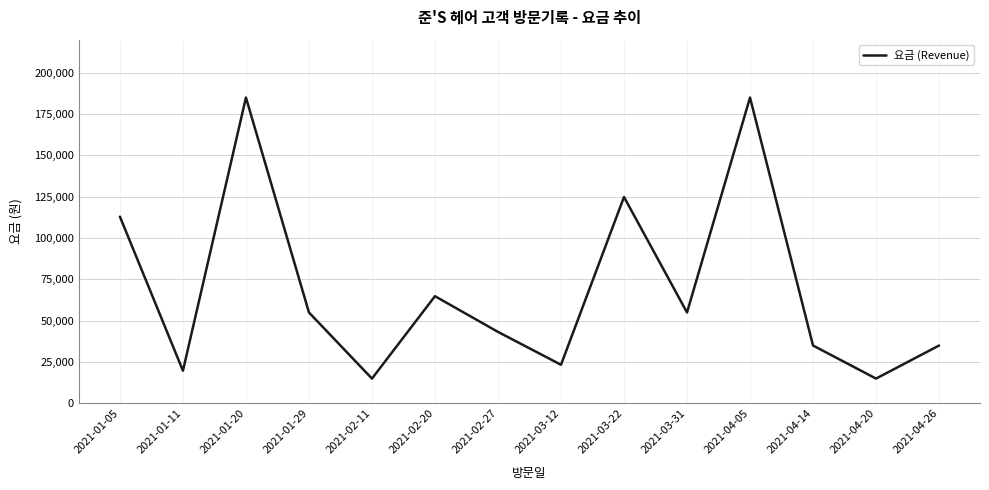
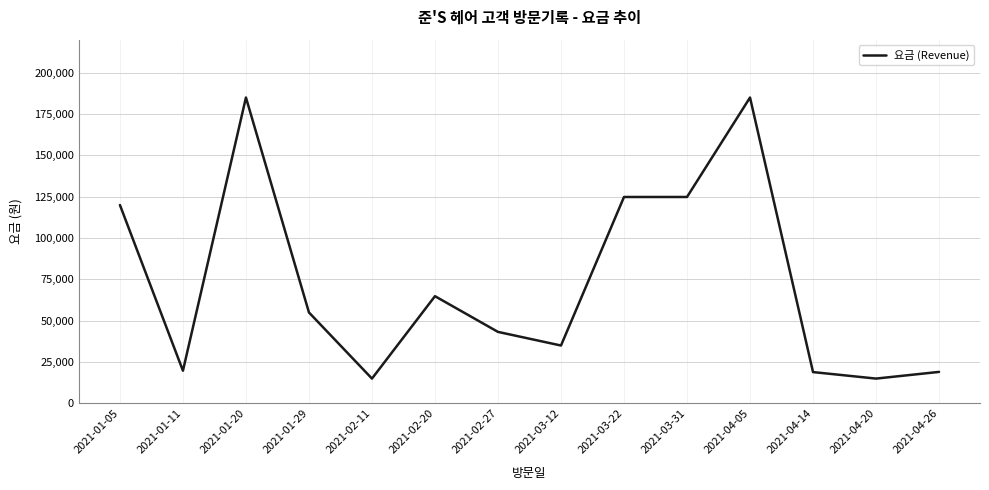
2021-01-05: 113,000 -> 120,000
2021-03-12: 23,000 -> 35,000
2021-03-31: 55,000 -> 125,000
2021-04-14: 35,000 -> 19,000
2021-04-26: 35,000 -> 19,000
